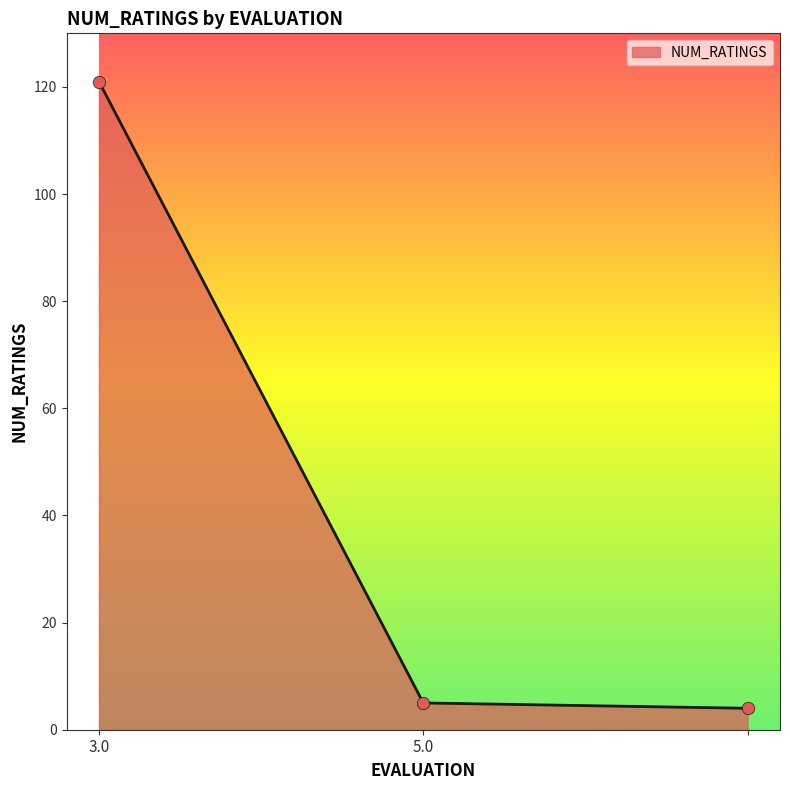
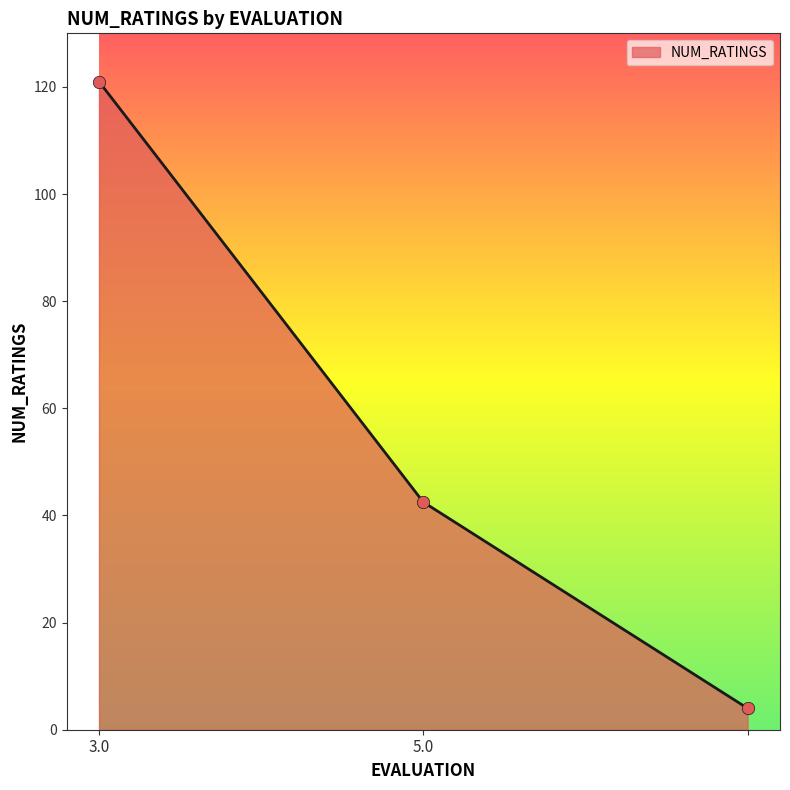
5.0: 5 -> 43
